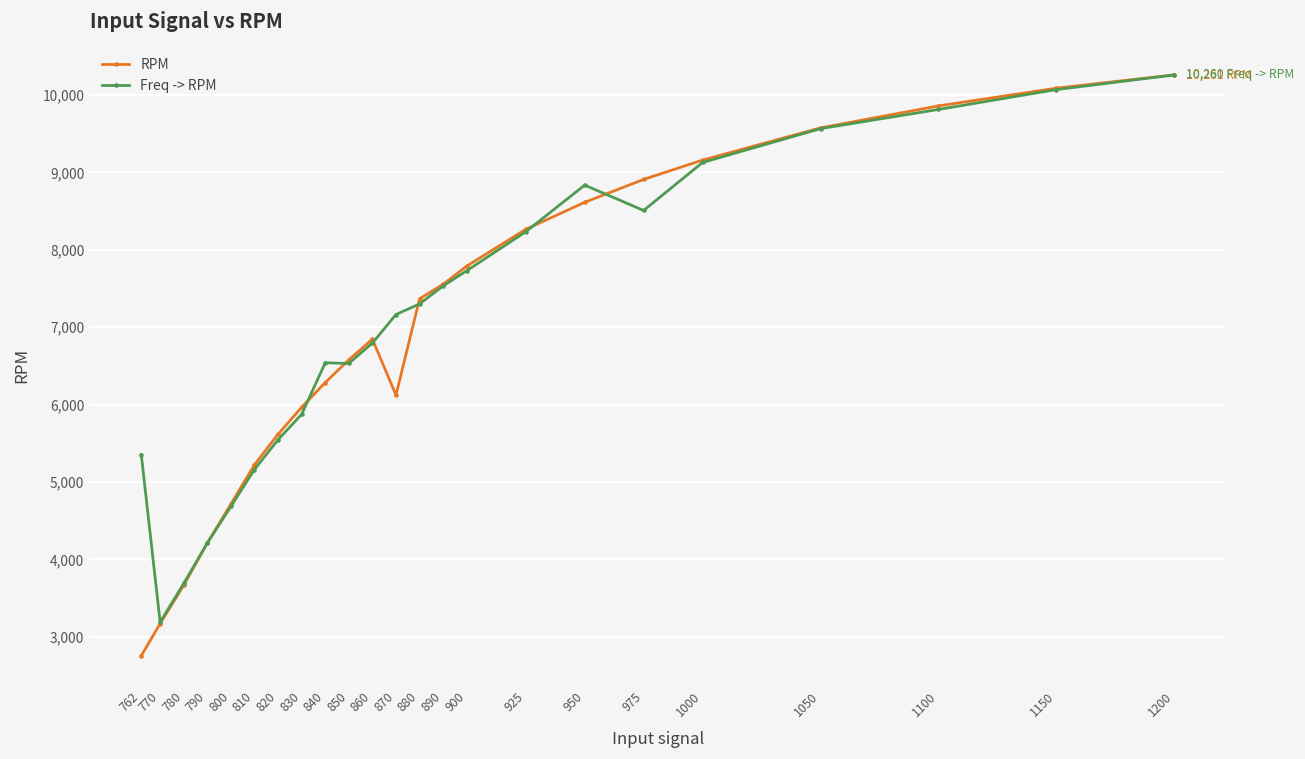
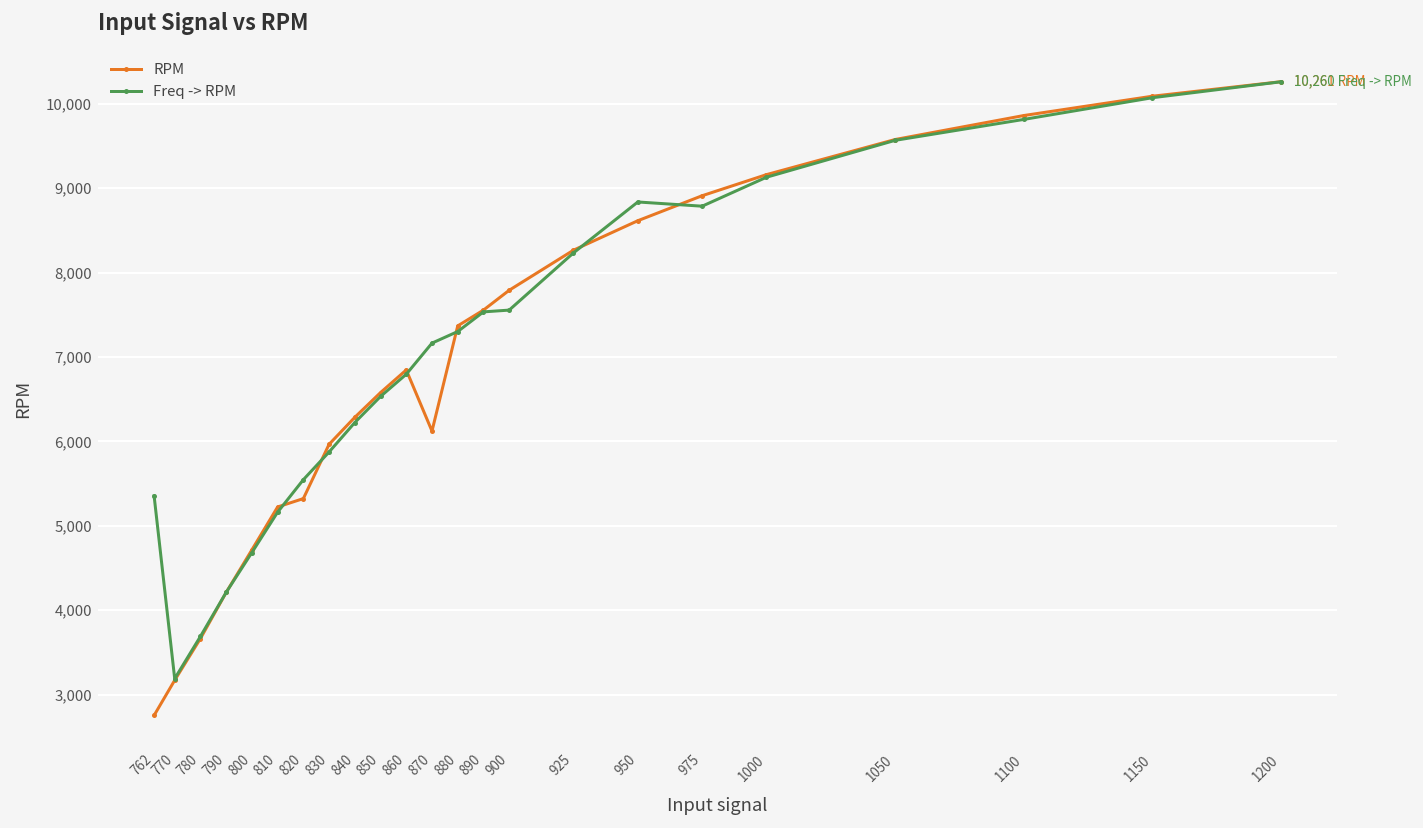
RPM, 820: 5,600 -> 5,300
Freq -> RPM, 840: 6,500 -> 6,200
Freq -> RPM, 900: 7,700 -> 7,600
Freq -> RPM, 975: 8,500 -> 8,800
